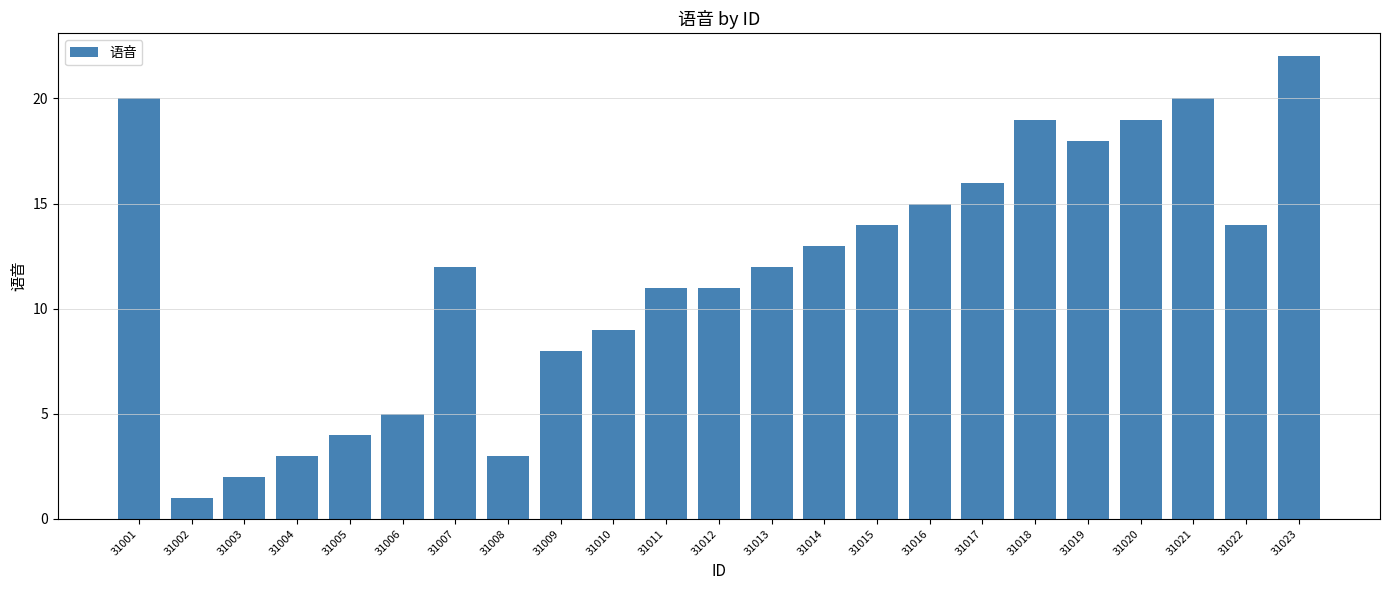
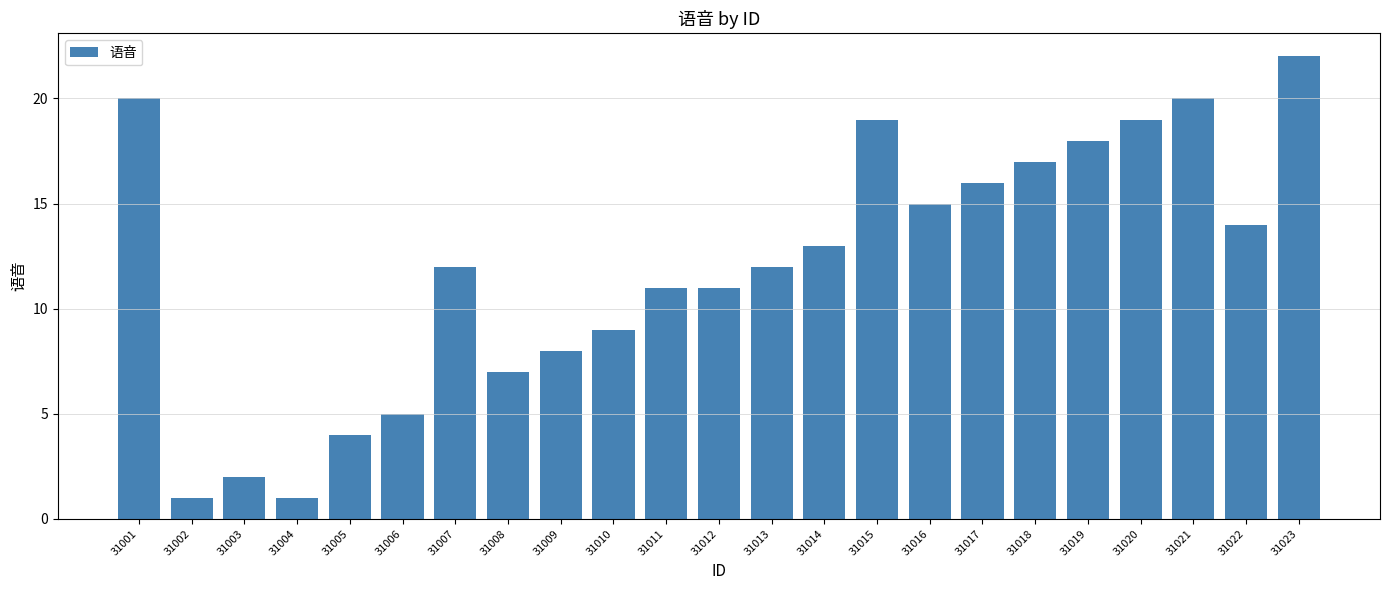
31004: 3 -> 1
31008: 3 -> 7
31015: 14 -> 19
31018: 19 -> 17
